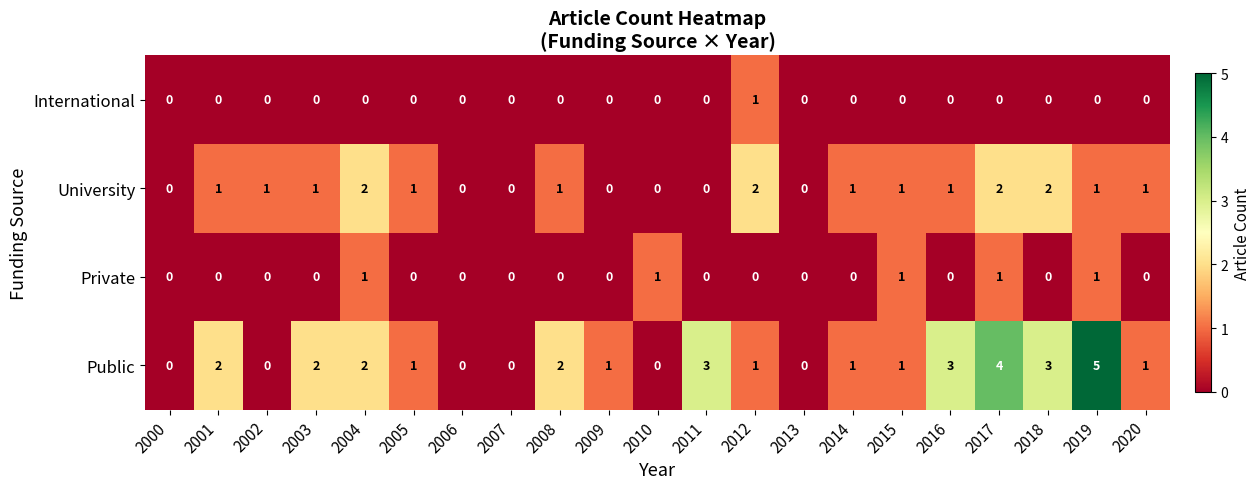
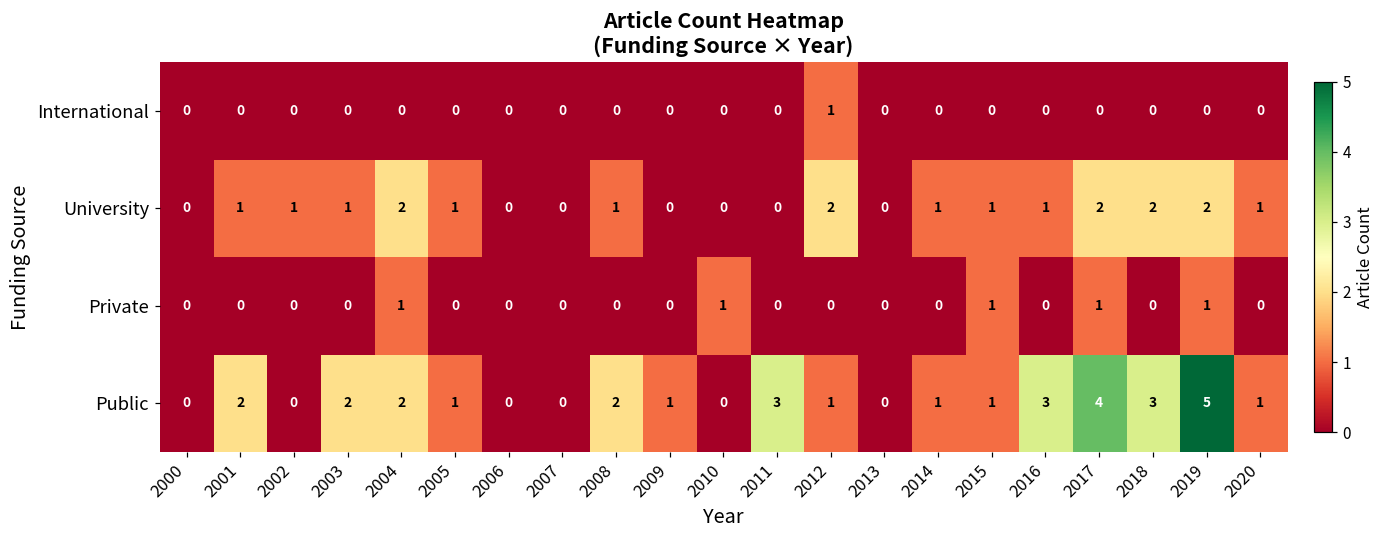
University, 2019: 1 -> 2
